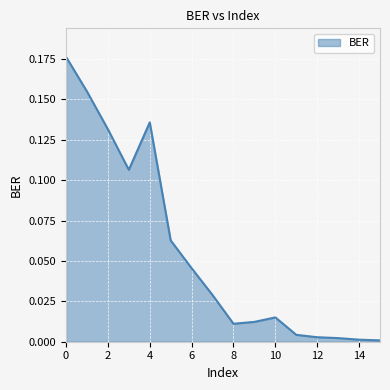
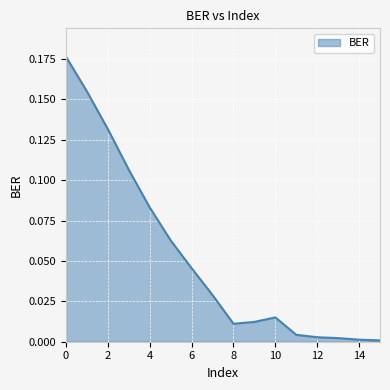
4: 0.136 -> 0.083
